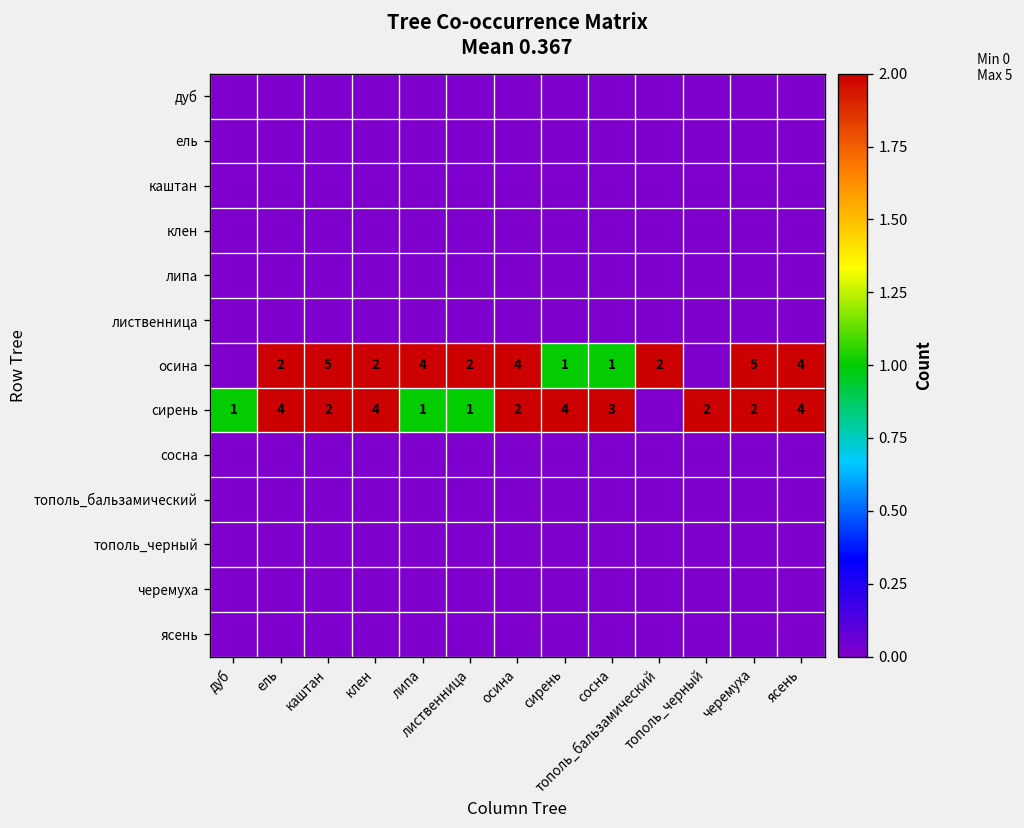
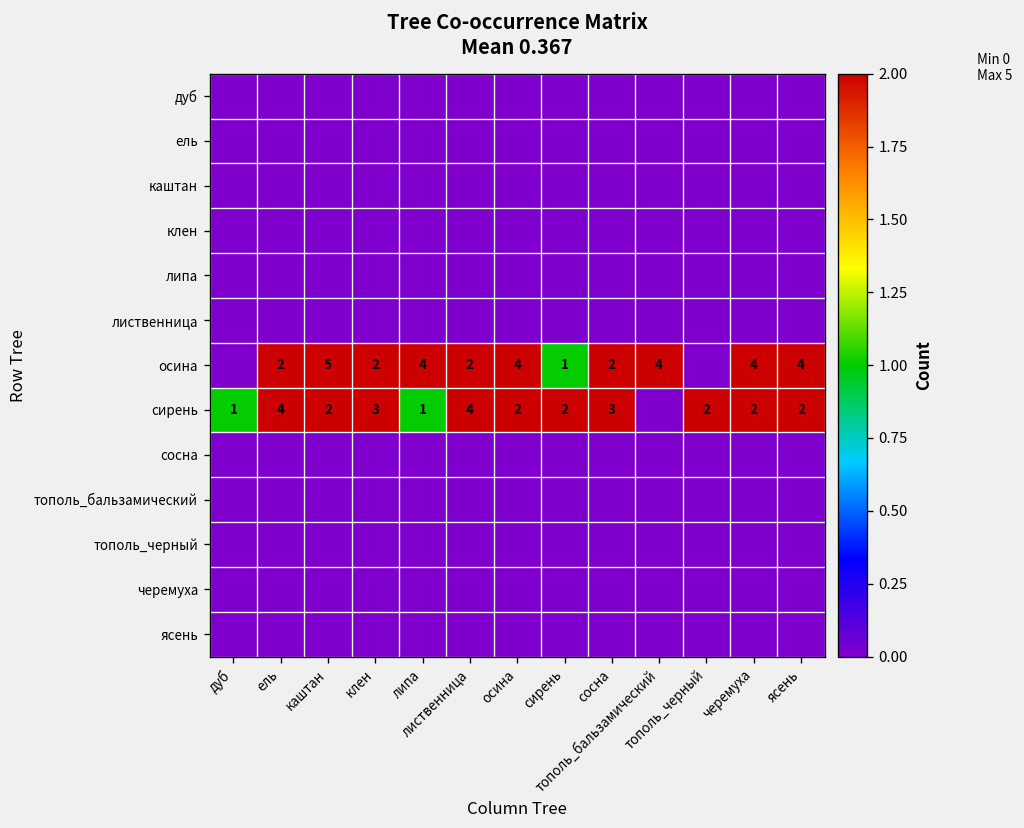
осина, сосна: 1 -> 2
осина, тополь_бальзамический: 2 -> 4
осина, черемуха: 5 -> 4
сирень, клен: 4 -> 3
сирень, лиственница: 1 -> 4
сирень, сирень: 4 -> 2
сирень, ясень: 4 -> 2
